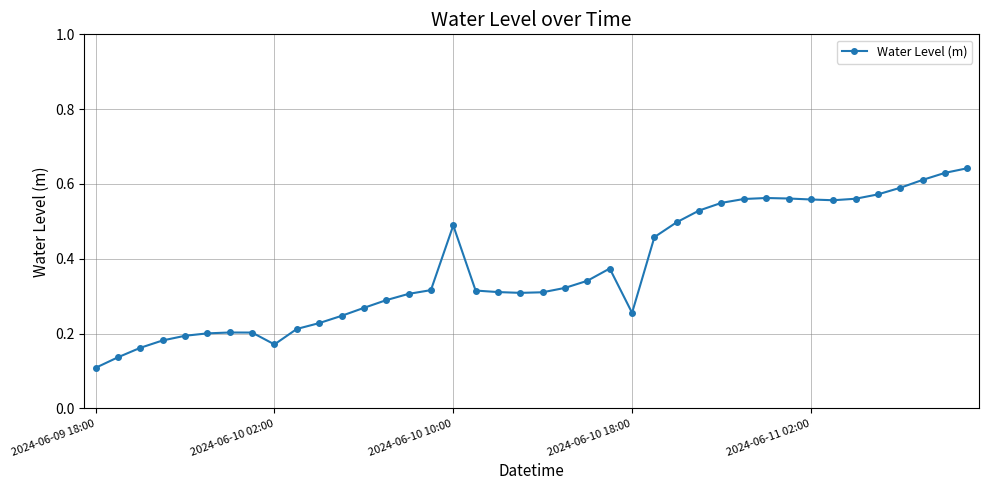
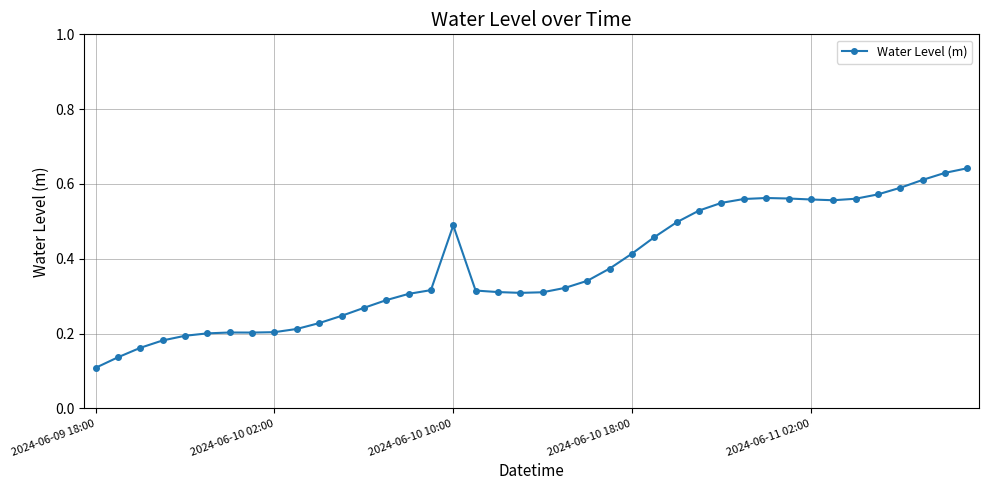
2024-06-10 02:00: 0.17 -> 0.20
2024-06-10 18:00: 0.26 -> 0.41
